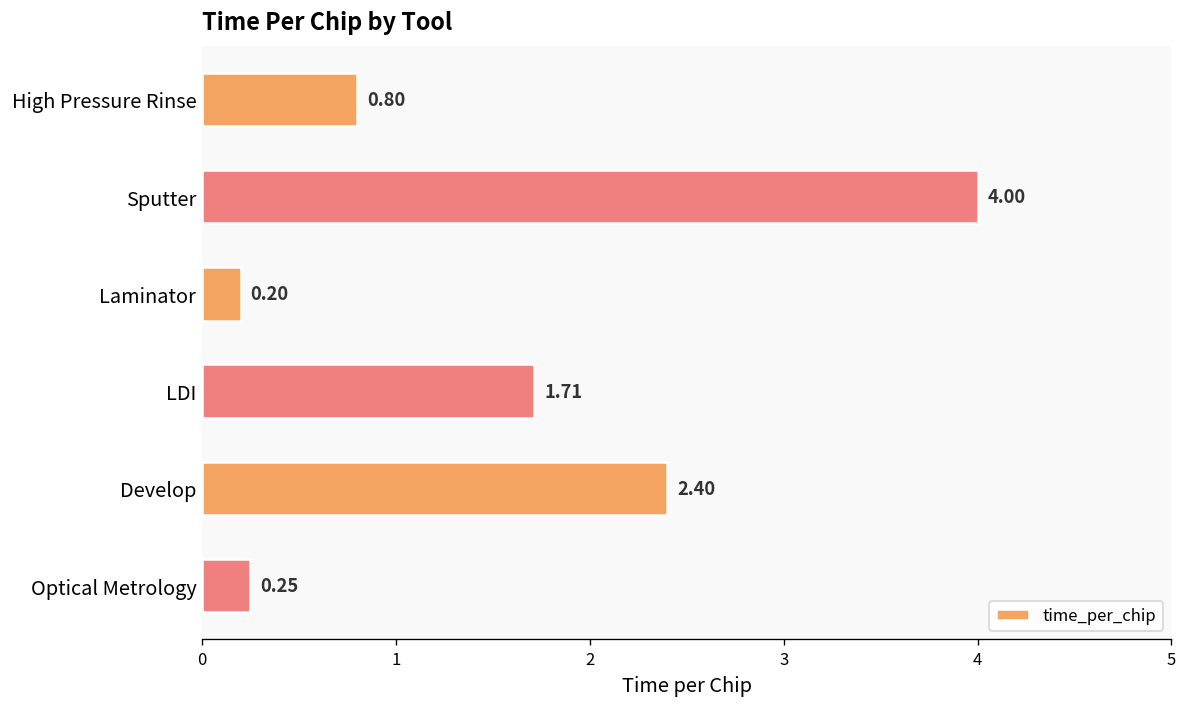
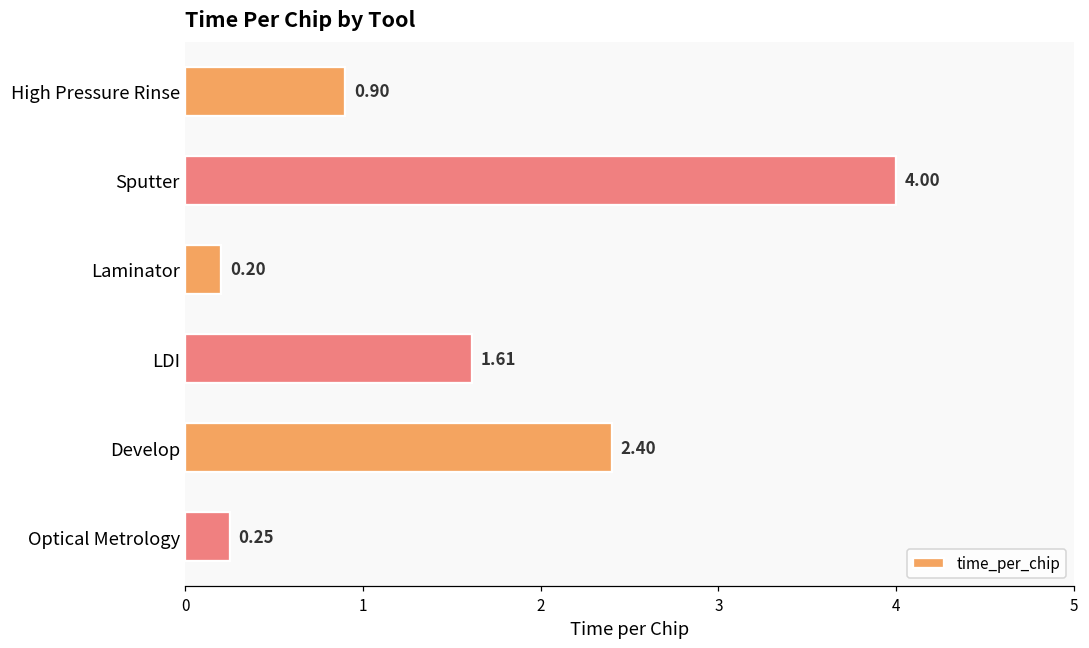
High Pressure Rinse: 0.80 -> 0.90
LDI: 1.71 -> 1.61
